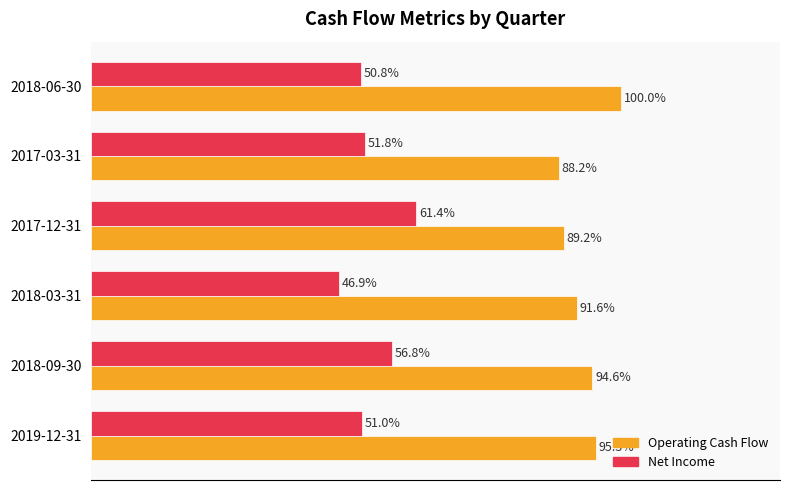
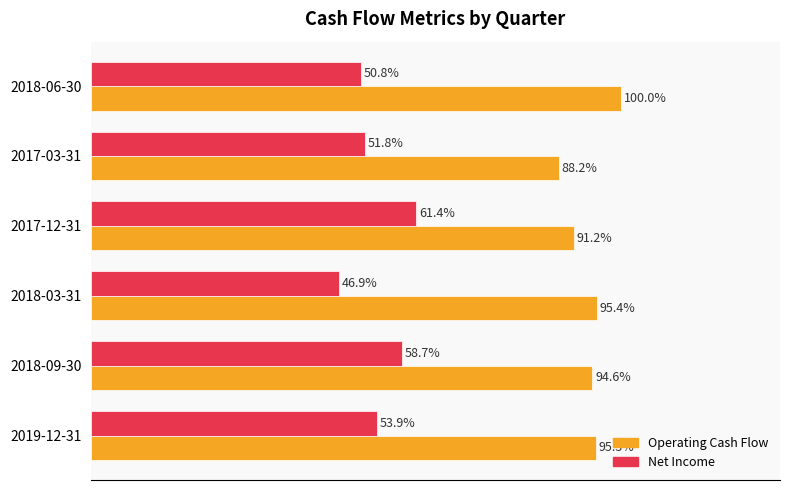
Operating Cash Flow, 2017-12-31: 89.2% -> 91.2%
Operating Cash Flow, 2018-03-31: 91.6% -> 95.4%
Net Income, 2018-09-30: 56.8% -> 58.7%
Net Income, 2019-12-31: 51.0% -> 53.9%
